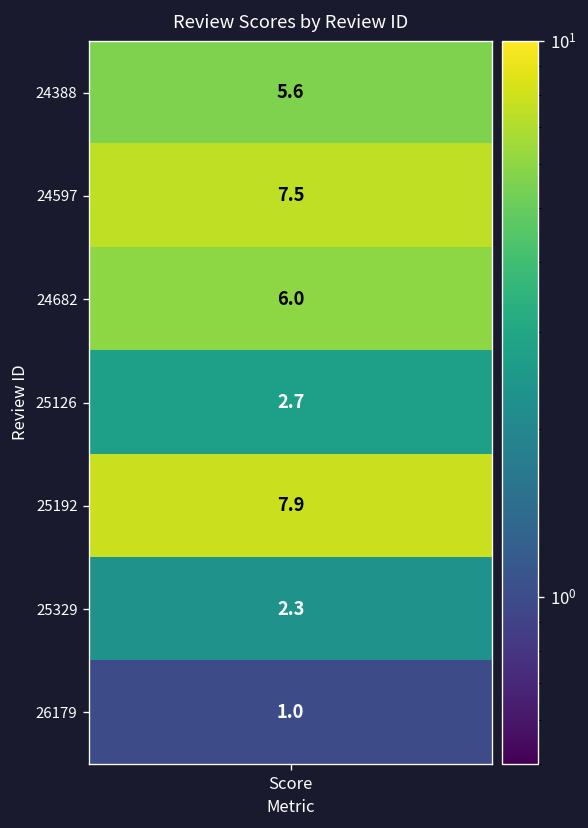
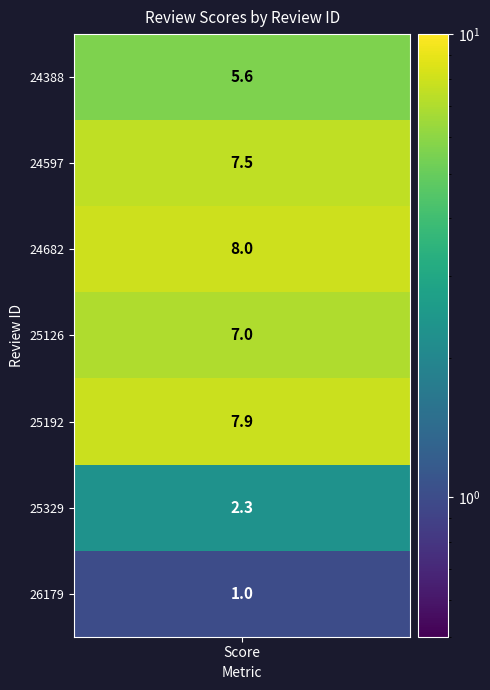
24682, Score: 6.0 -> 8.0
25126, Score: 2.7 -> 7.0
